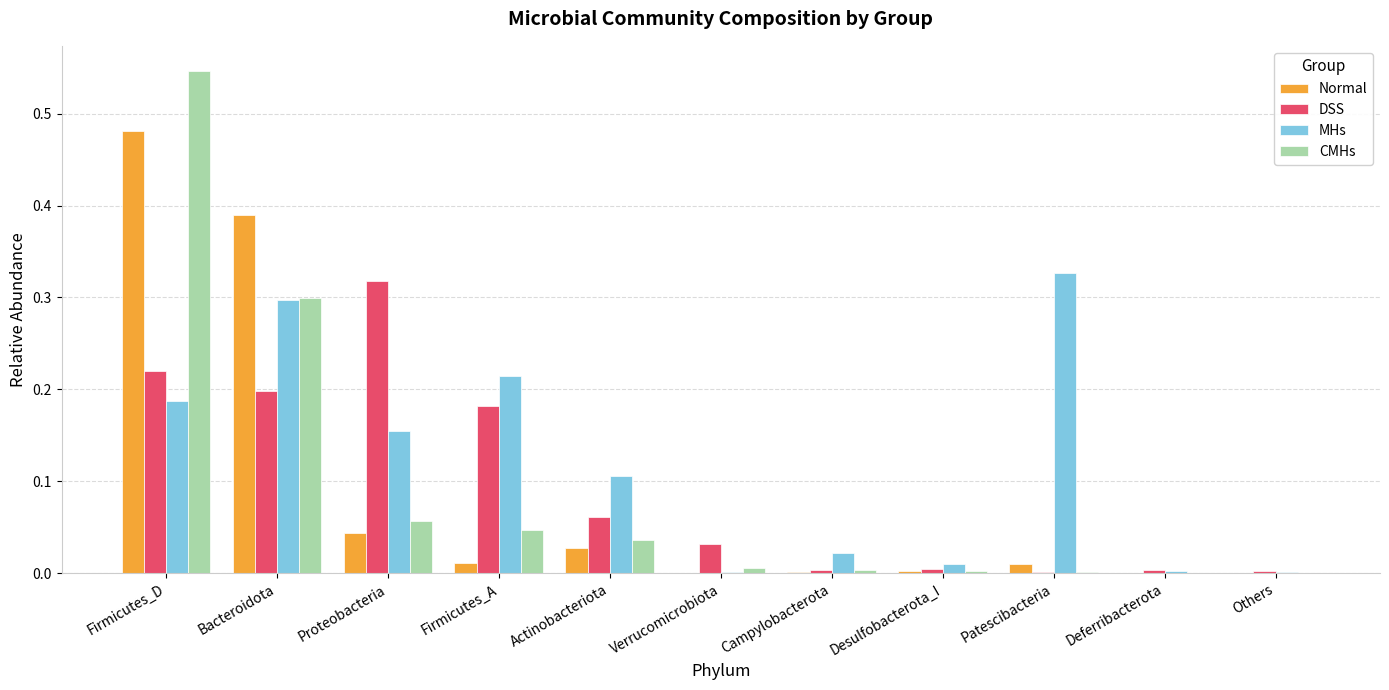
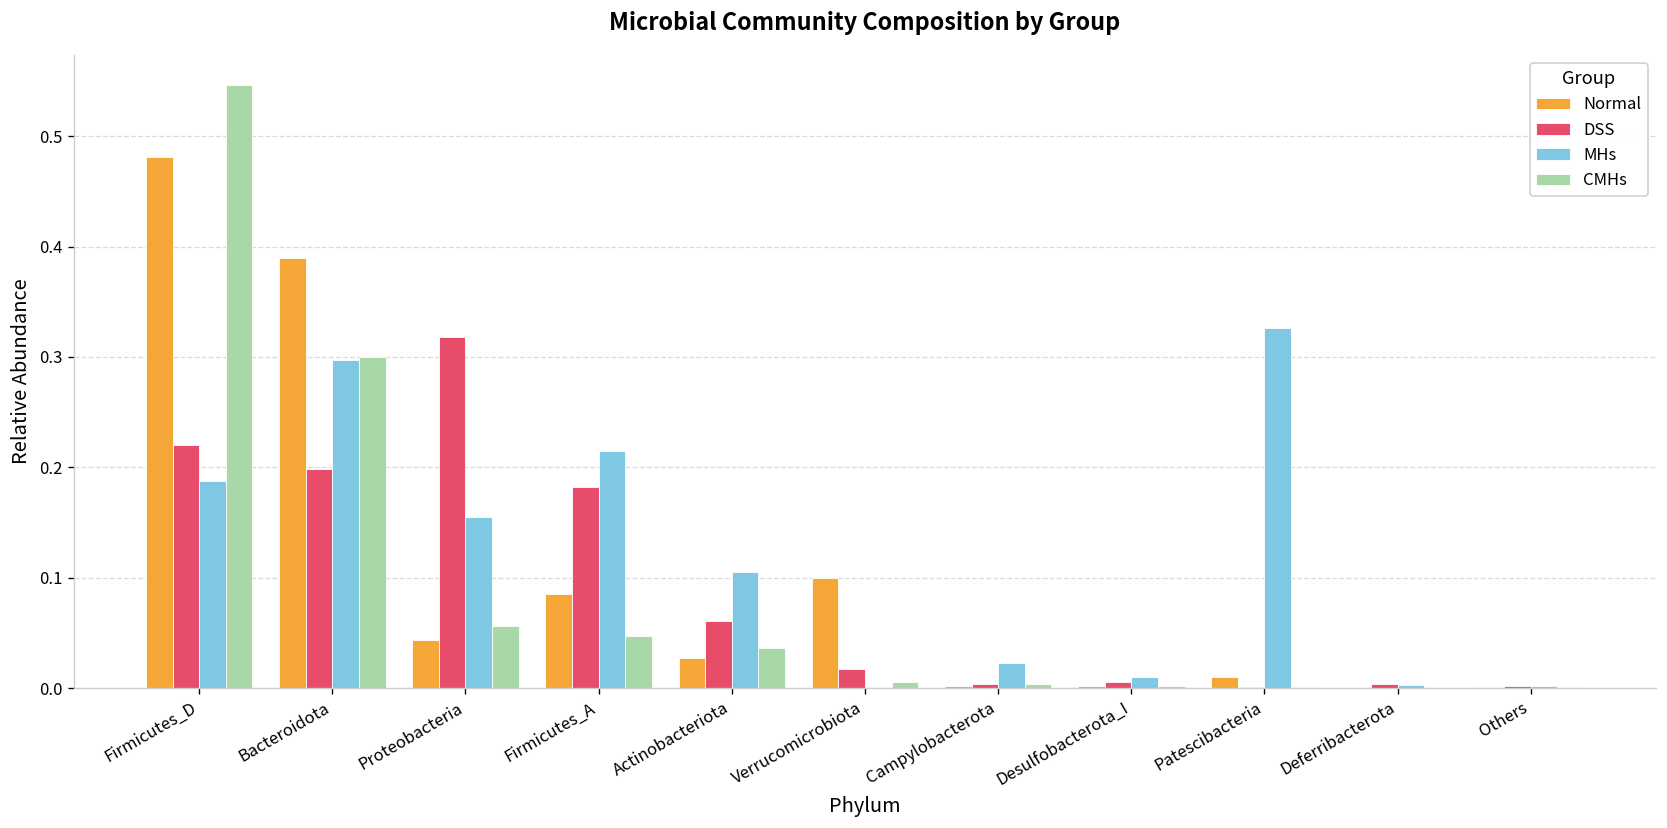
Normal, Firmicutes_A: 0.01 -> 0.09
Normal, Verrucomicrobiota: 0.0 -> 0.1
DSS, Verrucomicrobiota: 0.03 -> 0.02
